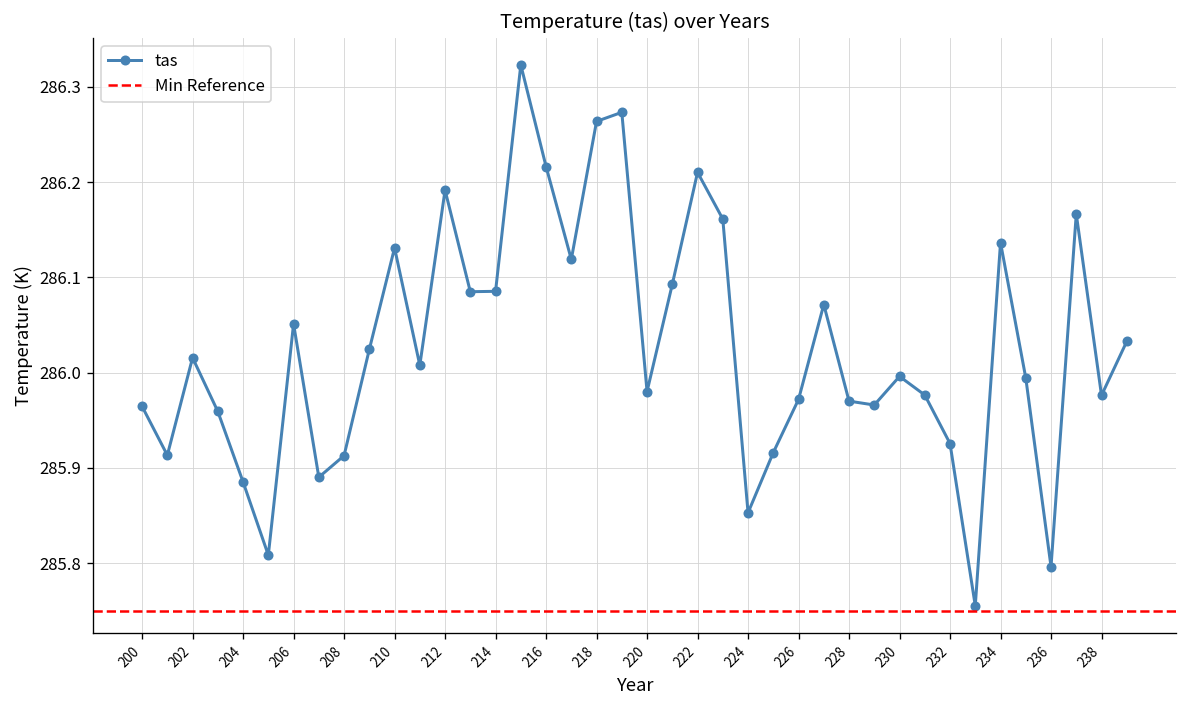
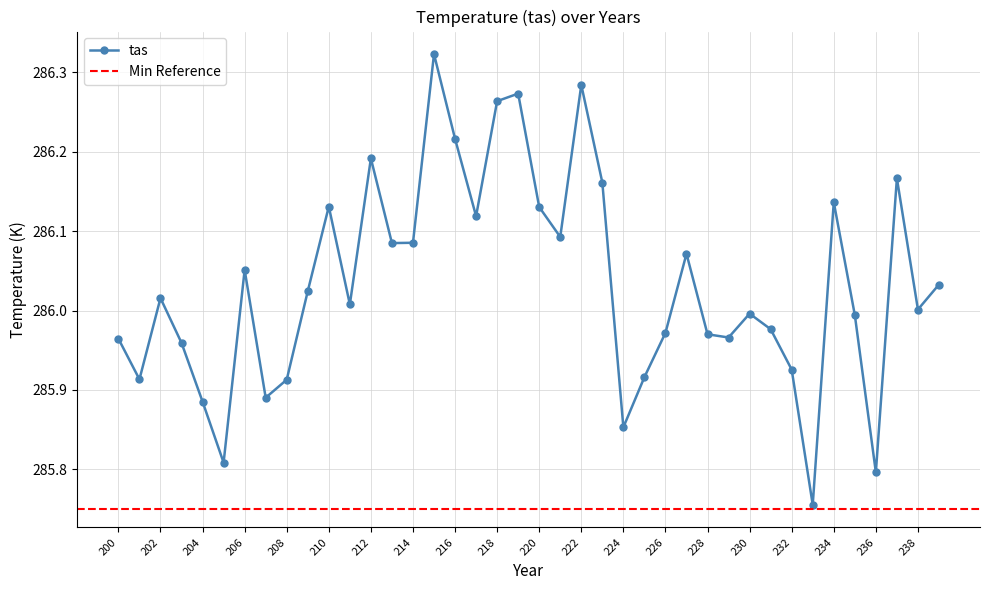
220: 285.98 -> 286.13
222: 286.21 -> 286.28
238: 285.98 -> 286.00
